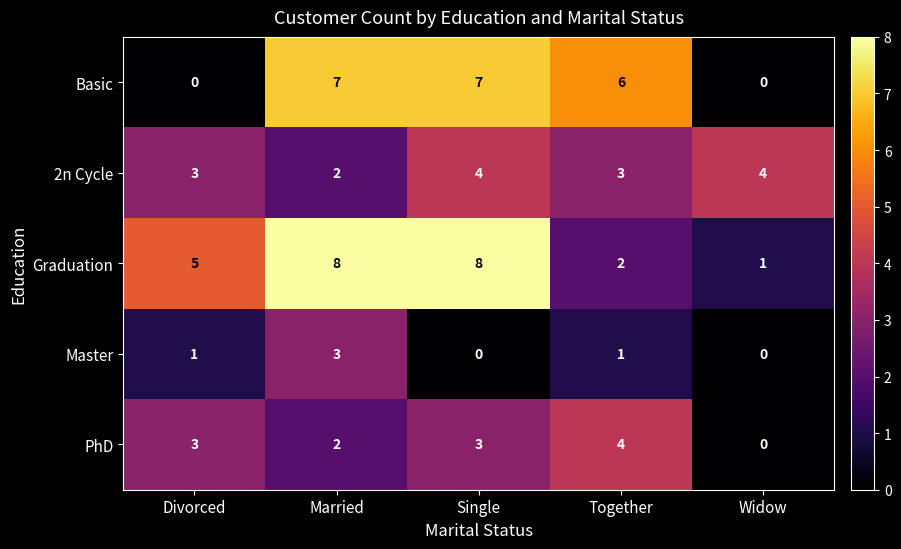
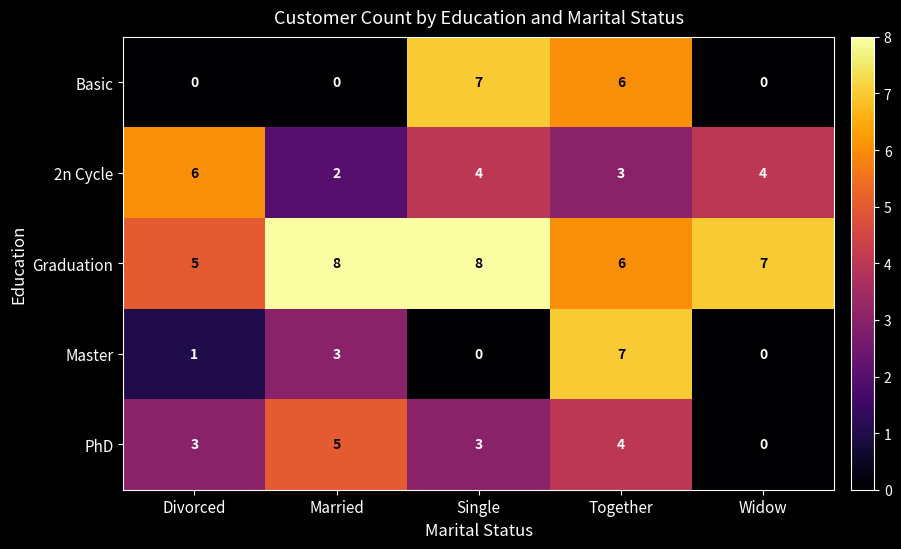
Basic, Married: 7 -> 0
2n Cycle, Divorced: 3 -> 6
Graduation, Together: 2 -> 6
Graduation, Widow: 1 -> 7
Master, Together: 1 -> 7
PhD, Married: 2 -> 5
